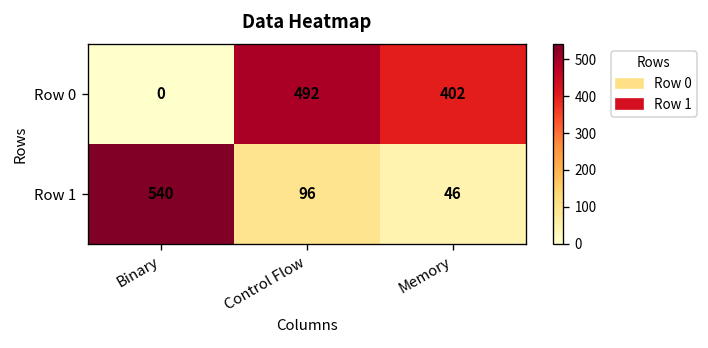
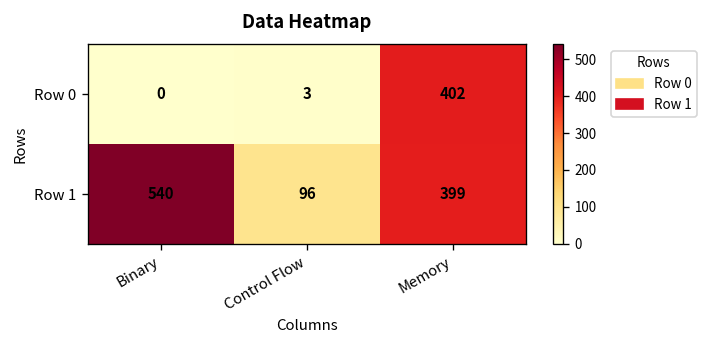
Row 0, Control Flow: 492 -> 3
Row 1, Memory: 46 -> 399
